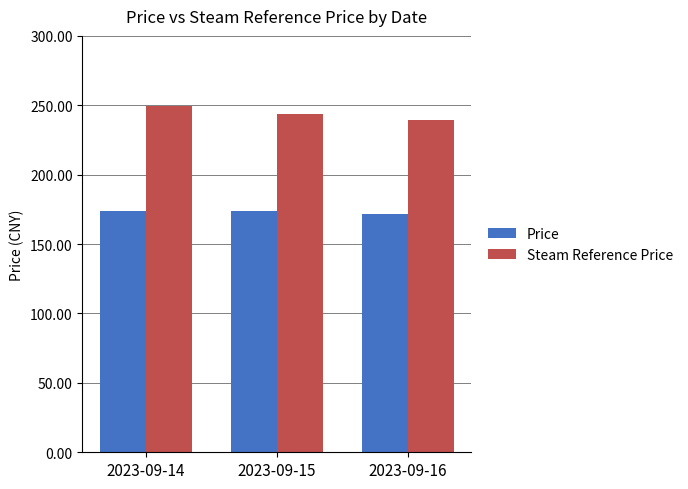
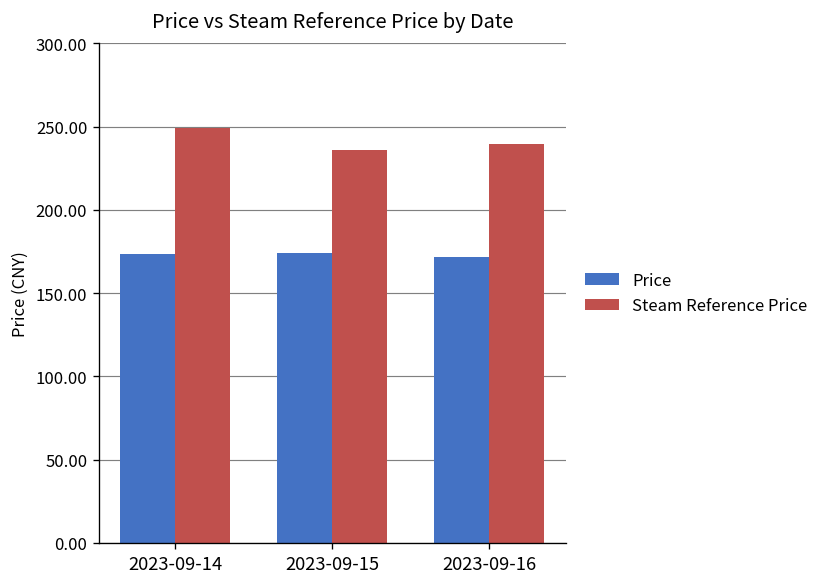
Steam Reference Price, 2023-09-15: 244 -> 236
